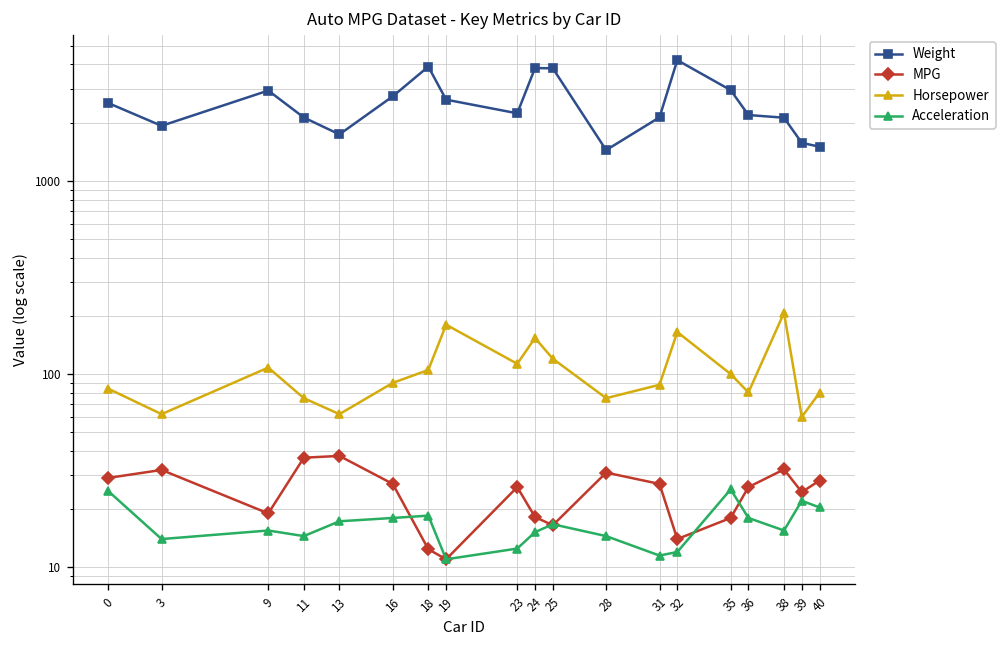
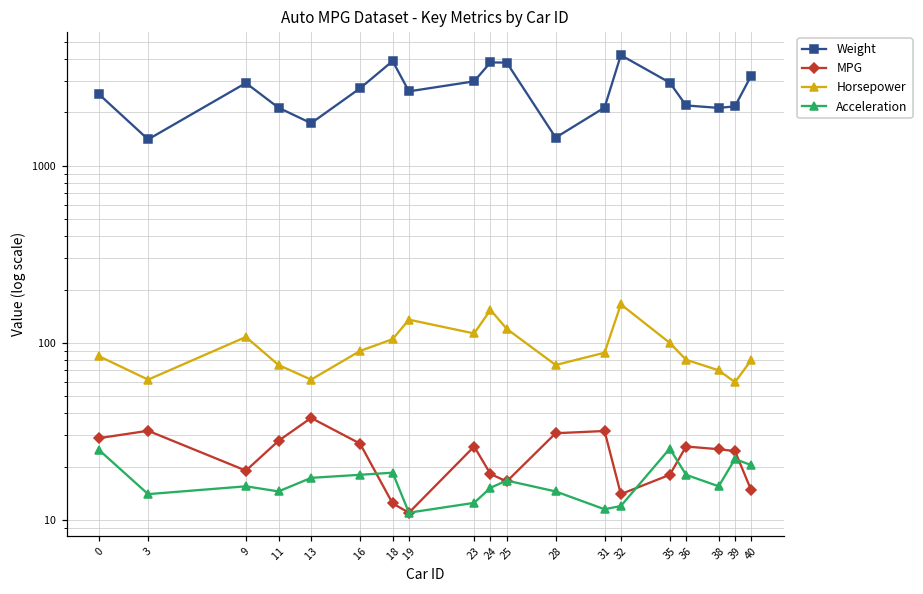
Weight, 3: 1900 -> 1400
MPG, 11: 37 -> 28
Horsepower, 19: 180 -> 140
Weight, 23: 2200 -> 3000
MPG, 31: 27 -> 32
MPG, 38: 32 -> 25
Horsepower, 38: 210 -> 70
Weight, 39: 1600 -> 2200
Weight, 40: 1500 -> 3200
MPG, 40: 28 -> 15
